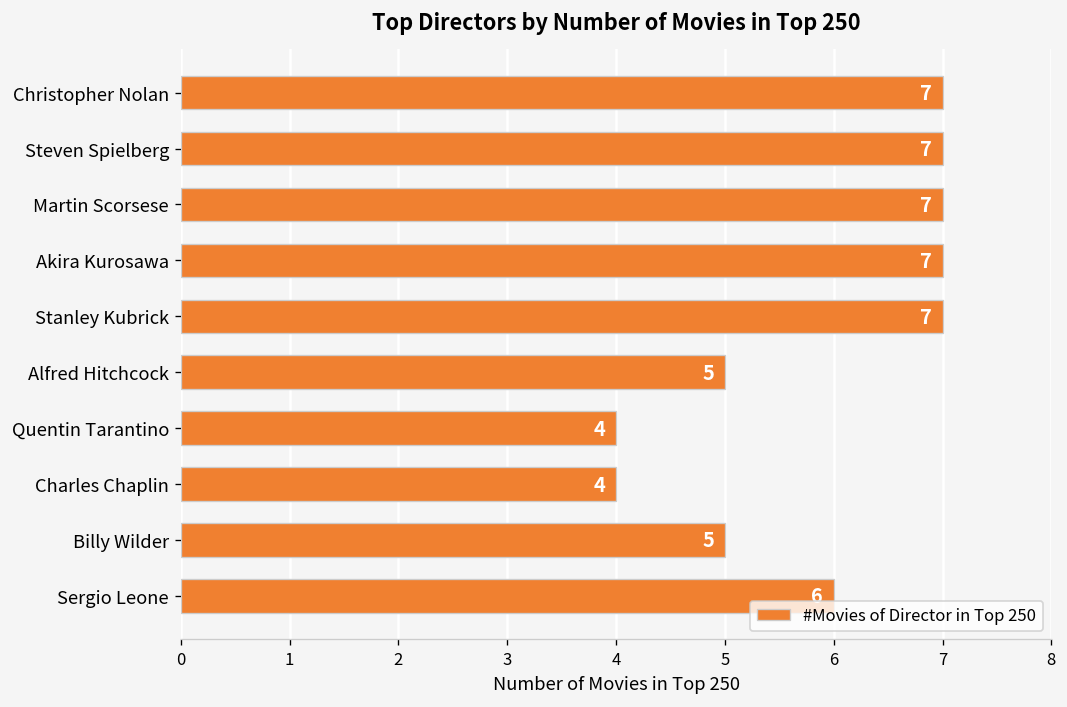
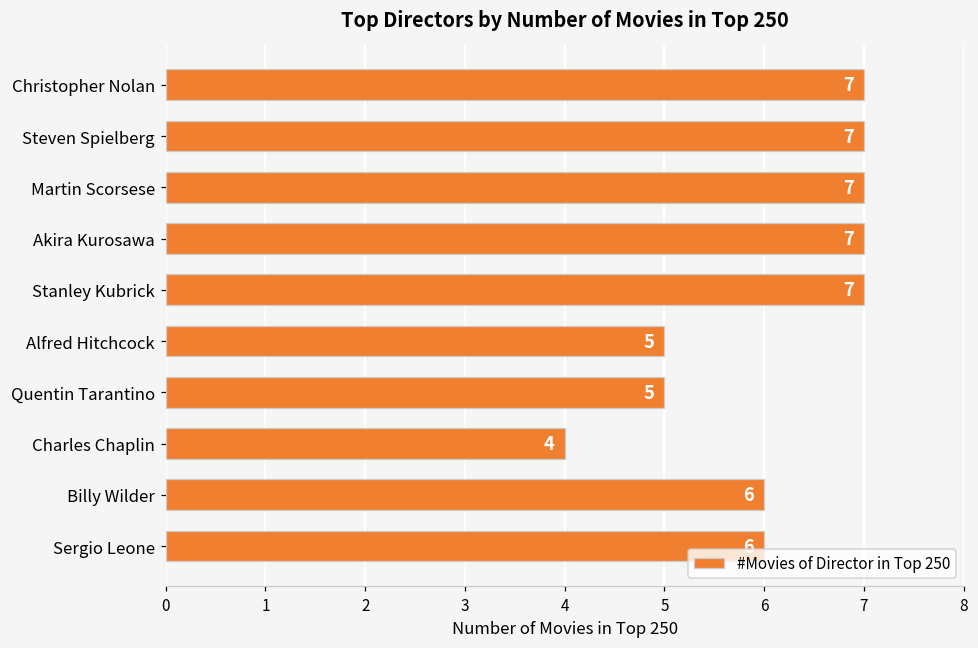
Quentin Tarantino: 4 -> 5
Billy Wilder: 5 -> 6
